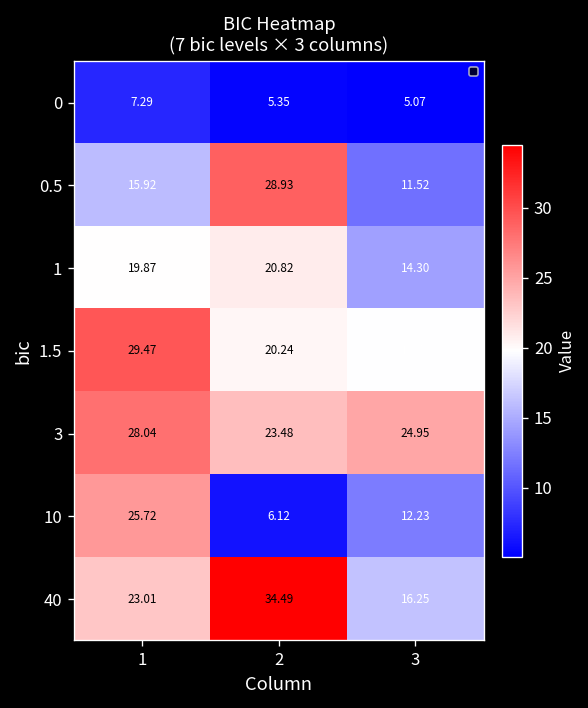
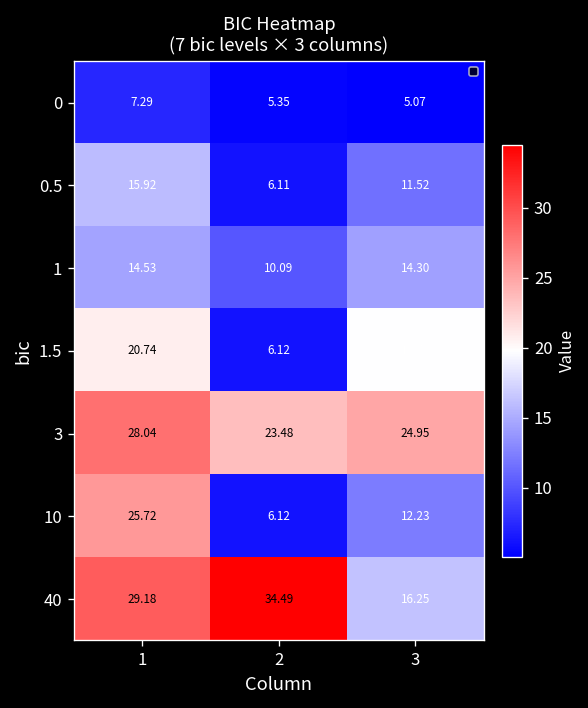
0.5, 2: 28.93 -> 6.11
1, 1: 19.87 -> 14.53
1, 2: 20.82 -> 10.09
1.5, 1: 29.47 -> 20.74
1.5, 2: 20.24 -> 6.12
40, 1: 23.01 -> 29.18
